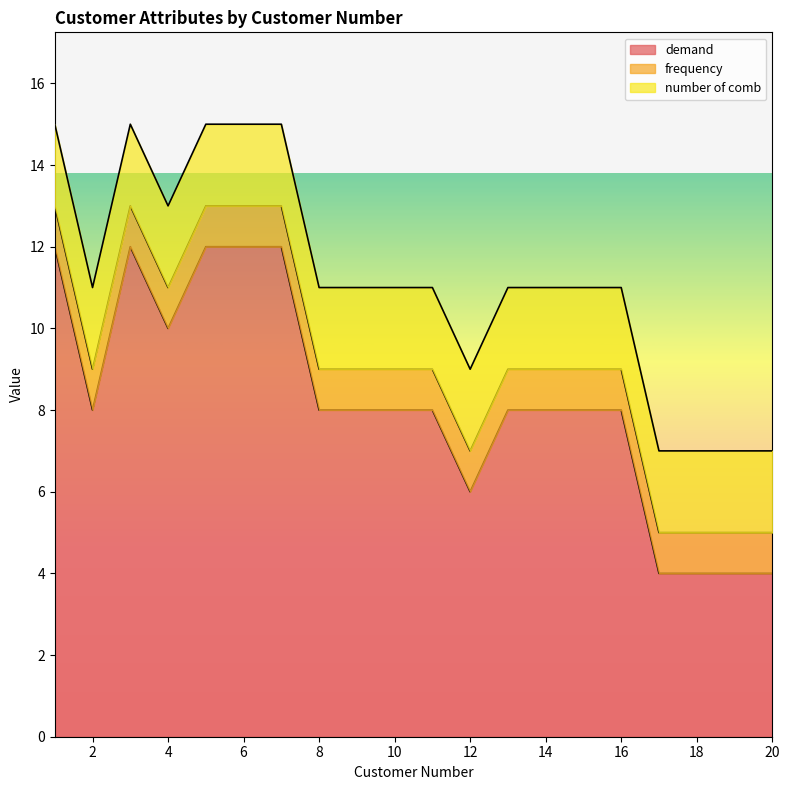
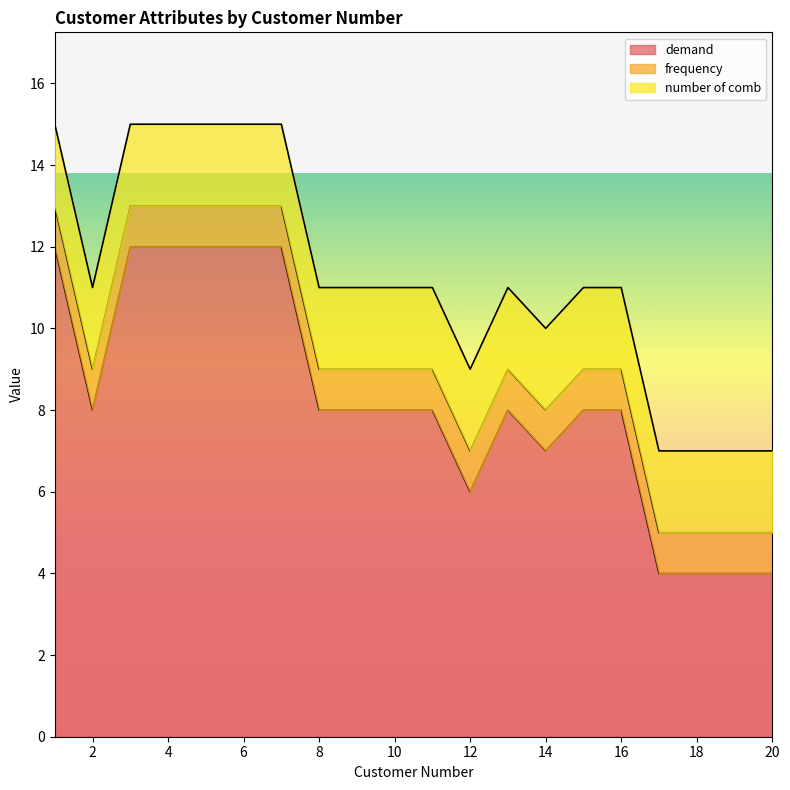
demand, 4: 10 -> 12
demand, 14: 8 -> 7
